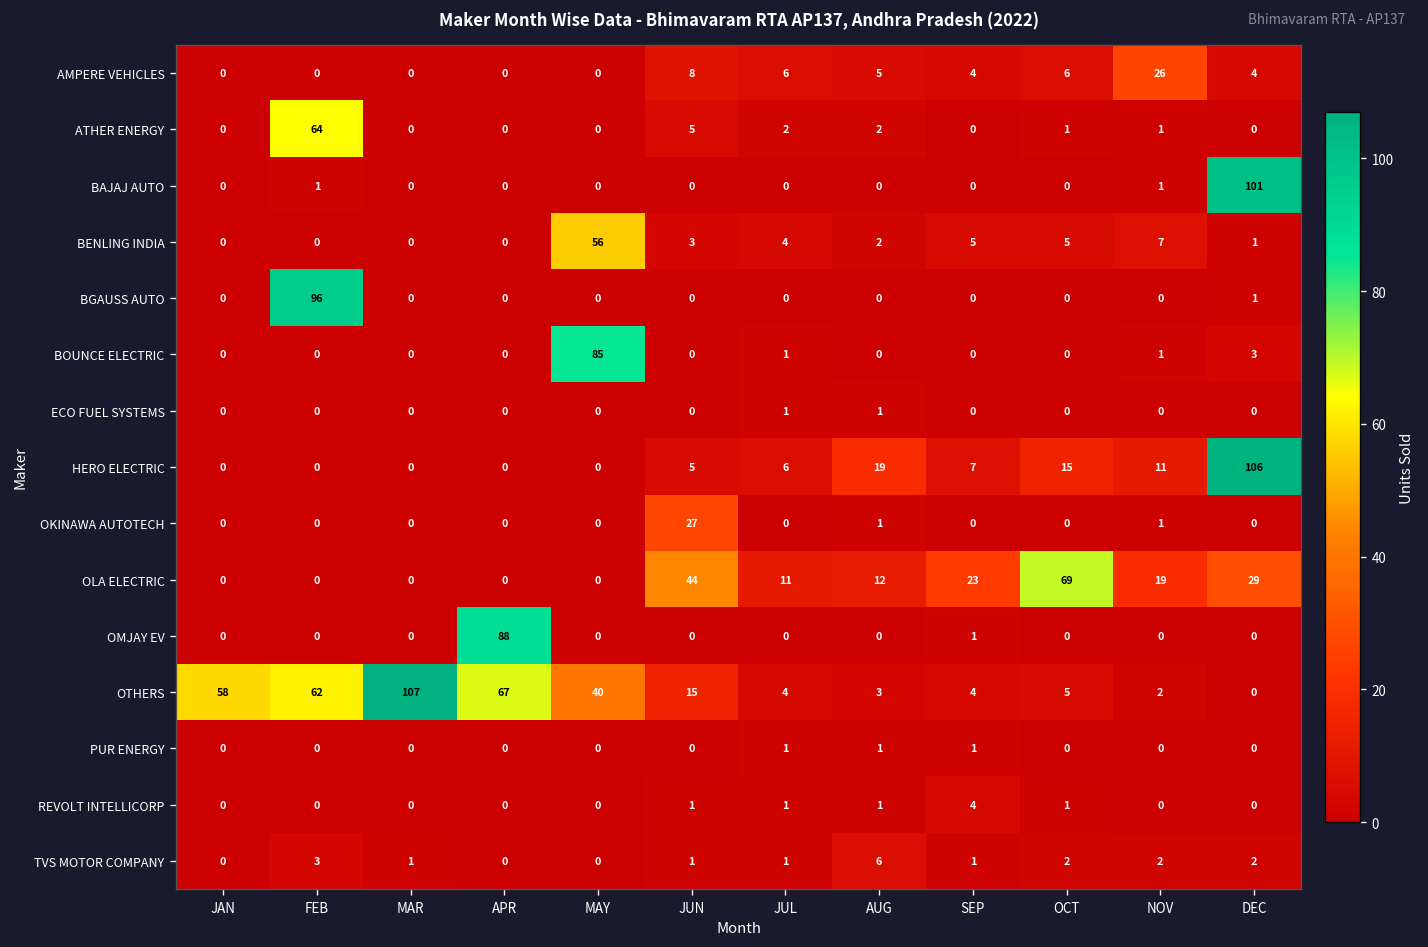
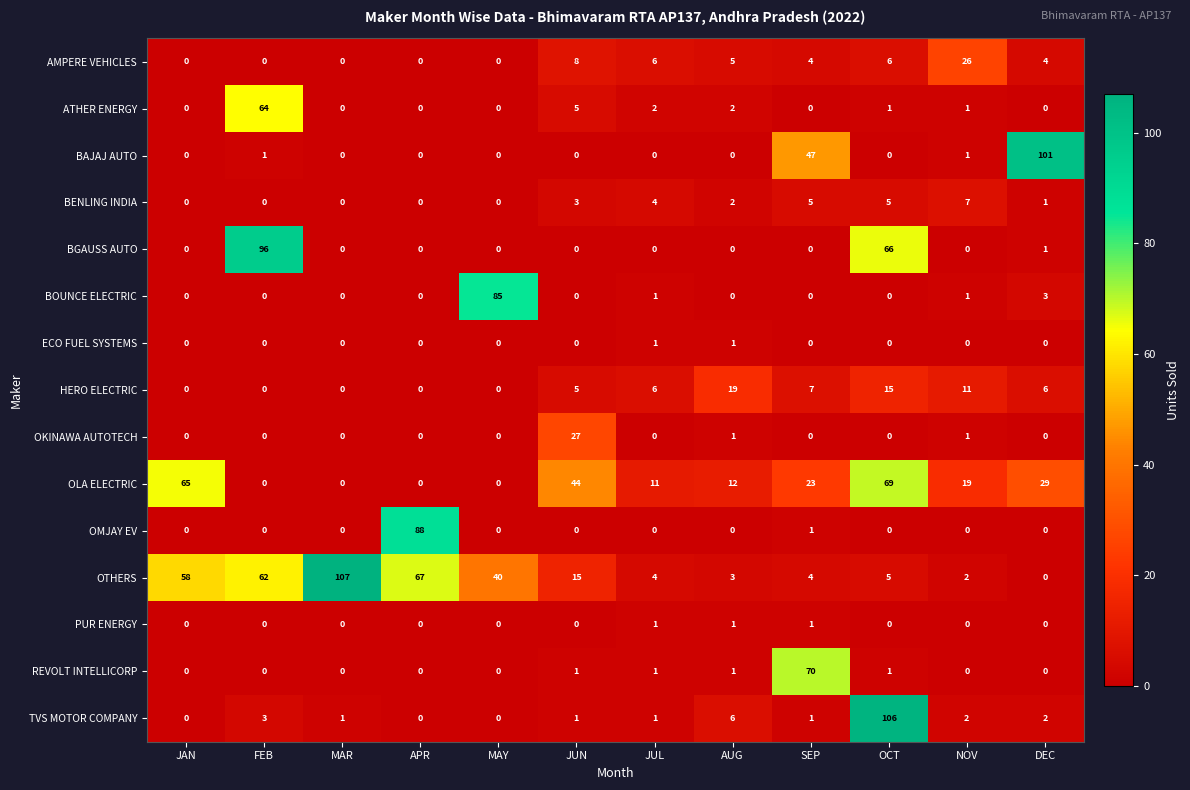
BAJAJ AUTO, SEP: 0 -> 47
BENLING INDIA, MAY: 56 -> 0
BGAUSS AUTO, OCT: 0 -> 66
HERO ELECTRIC, DEC: 106 -> 6
OLA ELECTRIC, JAN: 0 -> 65
REVOLT INTELLICORP, SEP: 4 -> 70
TVS MOTOR COMPANY, OCT: 2 -> 106
